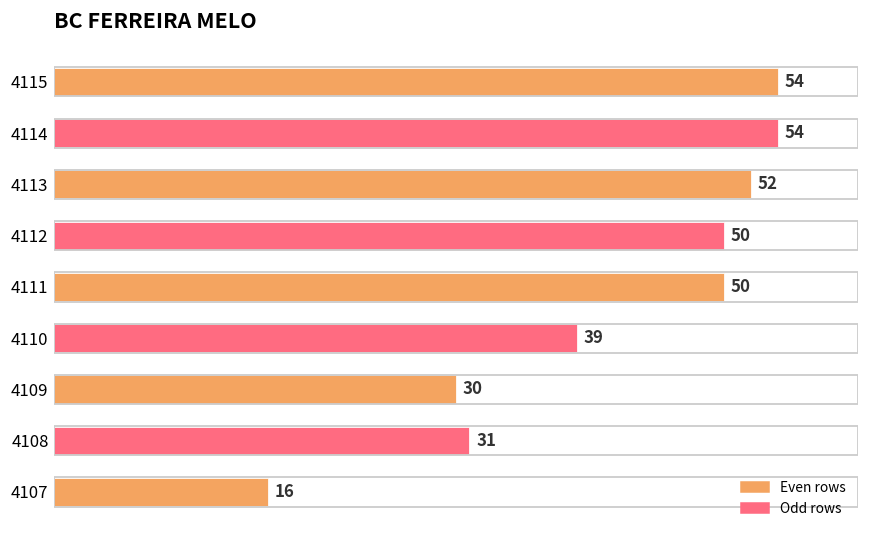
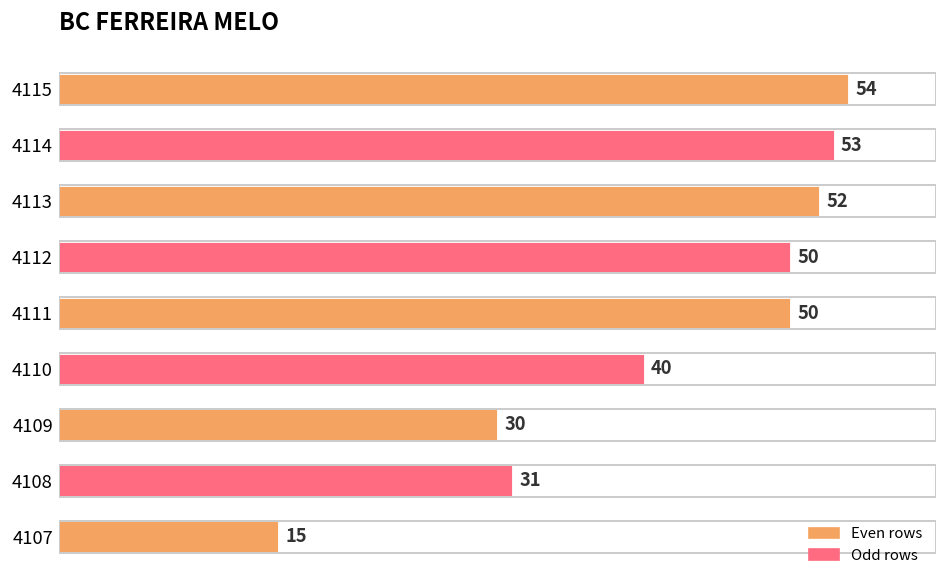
4114: 54 -> 53
4110: 39 -> 40
4107: 16 -> 15
